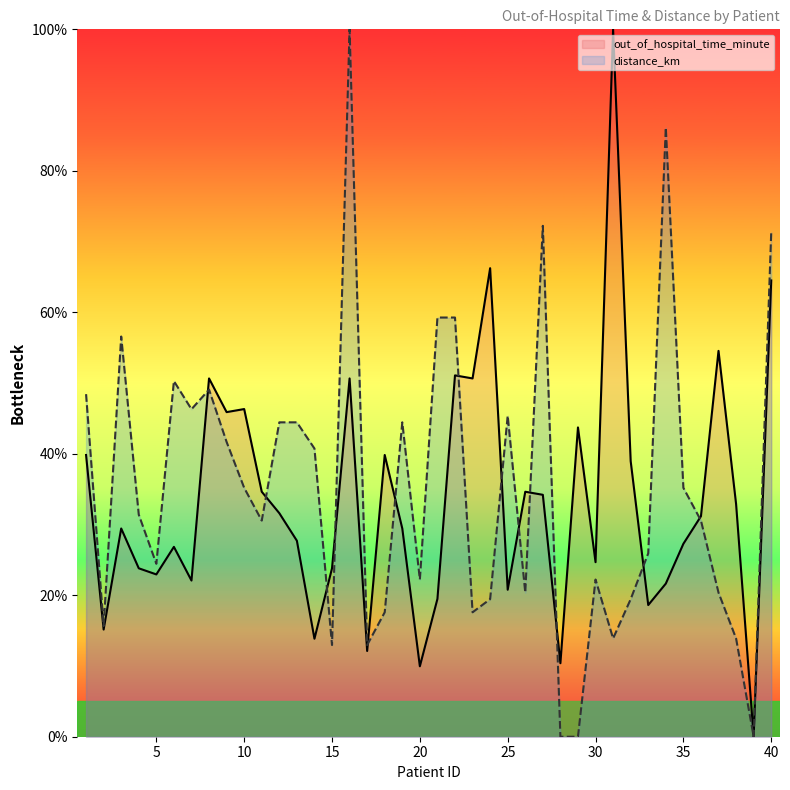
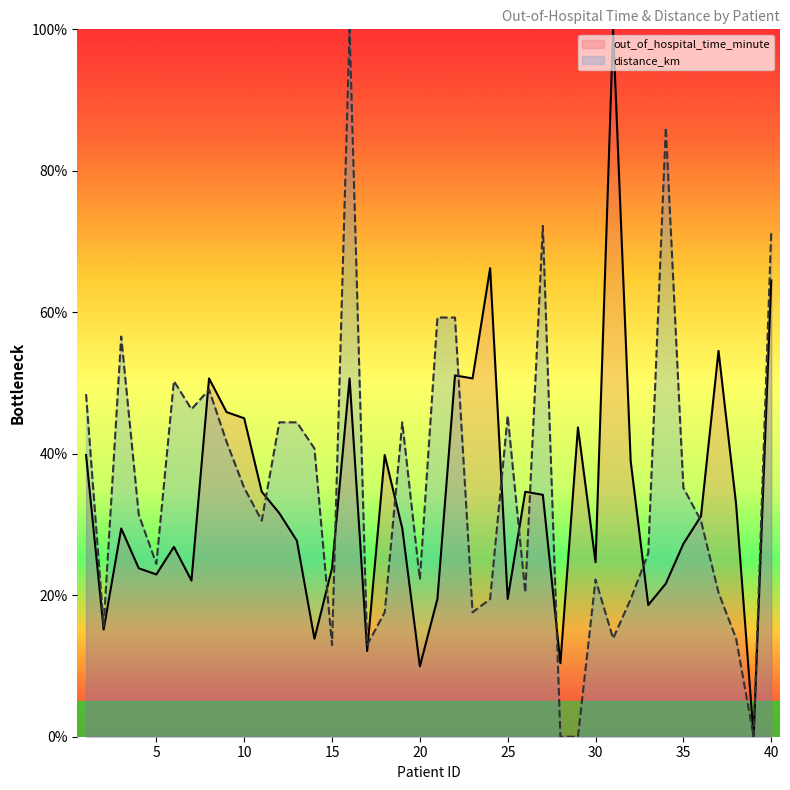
out_of_hospital_time_minute, 10: 46% -> 45%
out_of_hospital_time_minute, 25: 21% -> 19%
